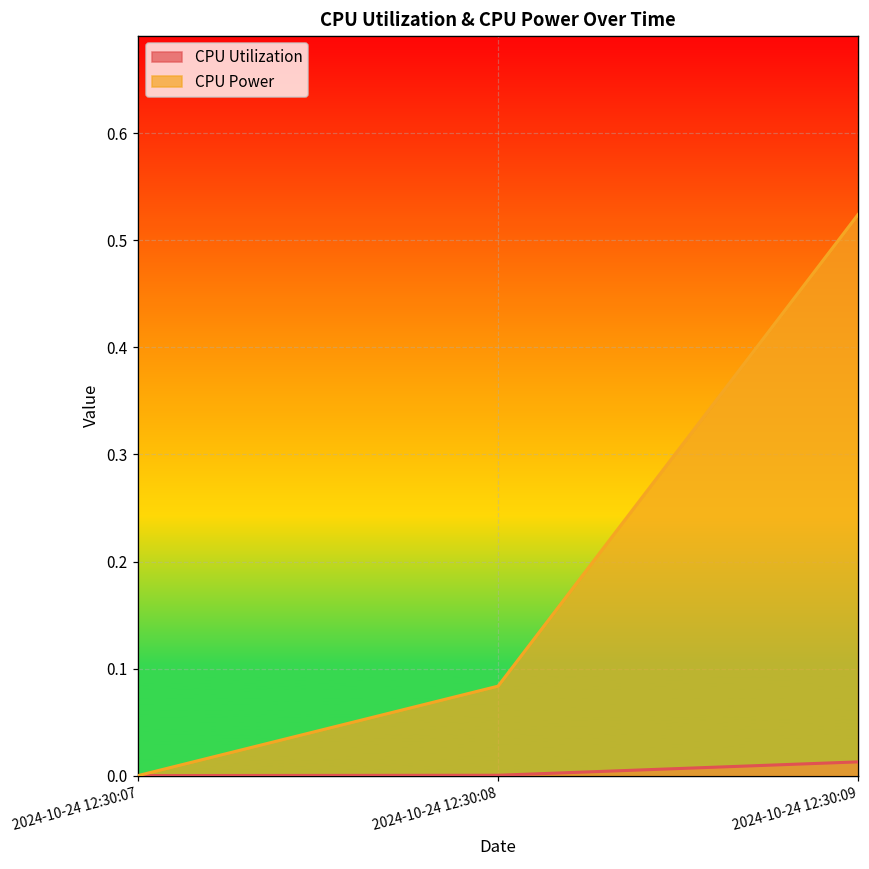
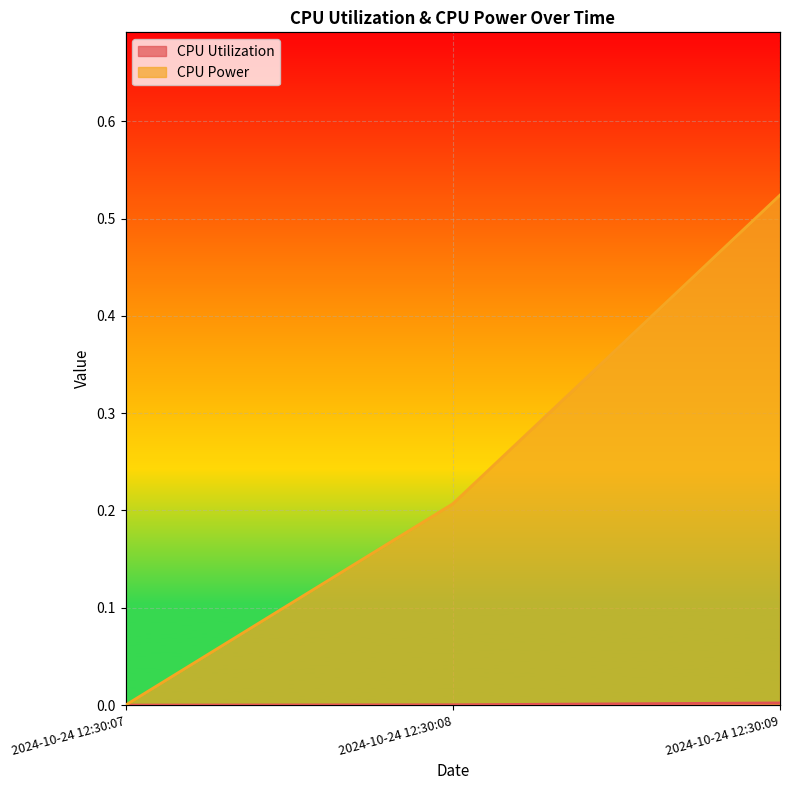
CPU Power, 2024-10-24 12:30:08: 0.08 -> 0.21
CPU Utilization, 2024-10-24 12:30:09: 0.01 -> 0.00
